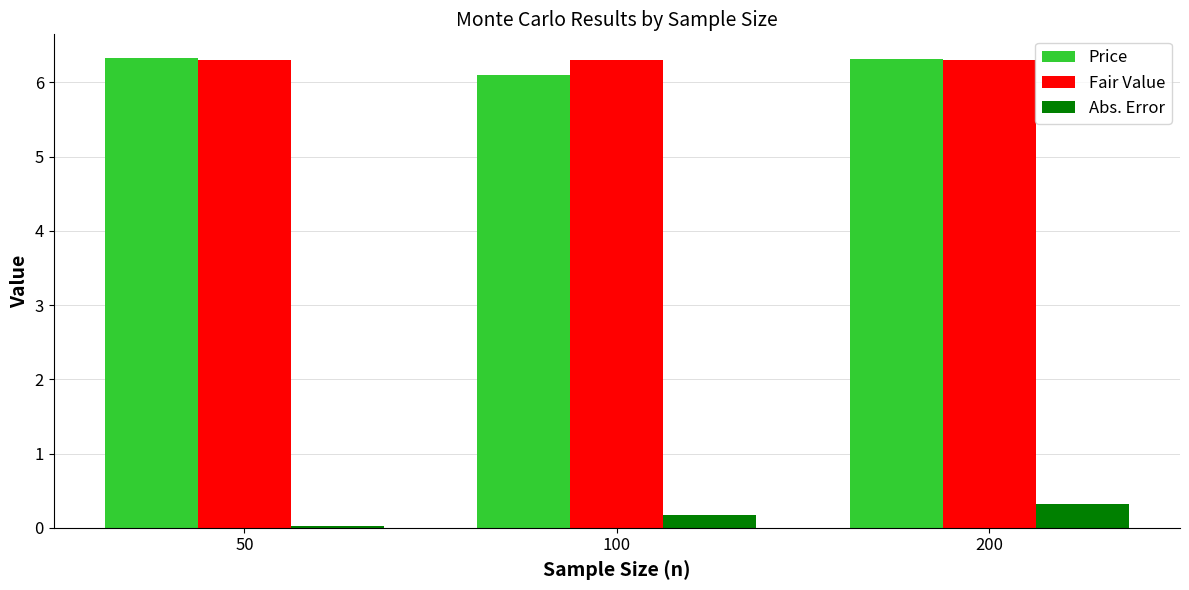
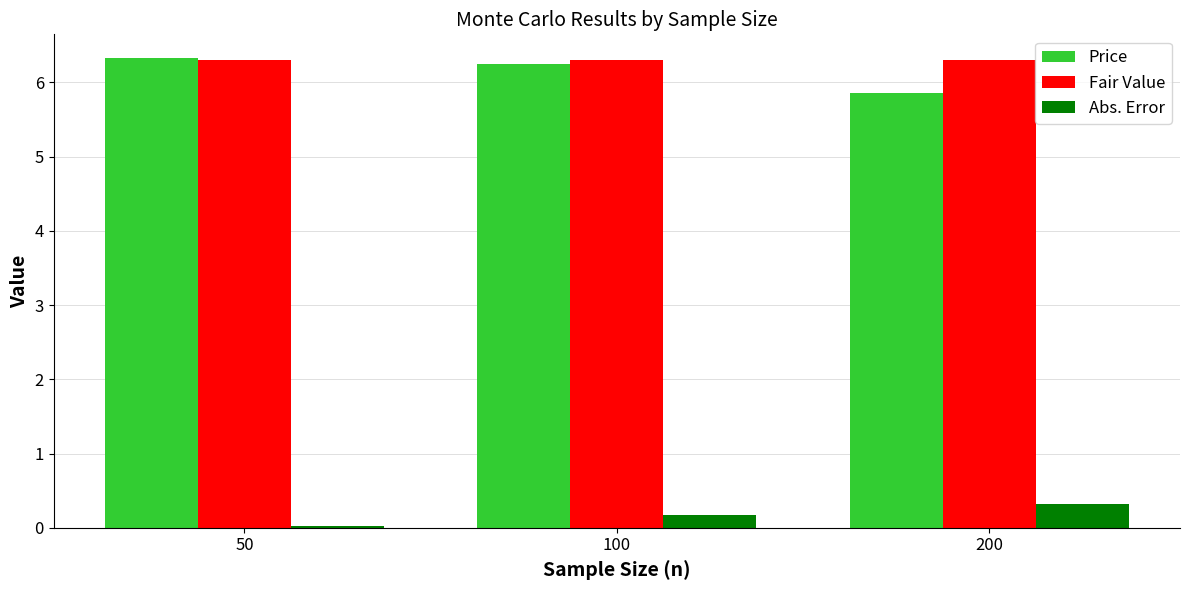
Price, 100: 6.1 -> 6.3
Price, 200: 6.3 -> 5.9
